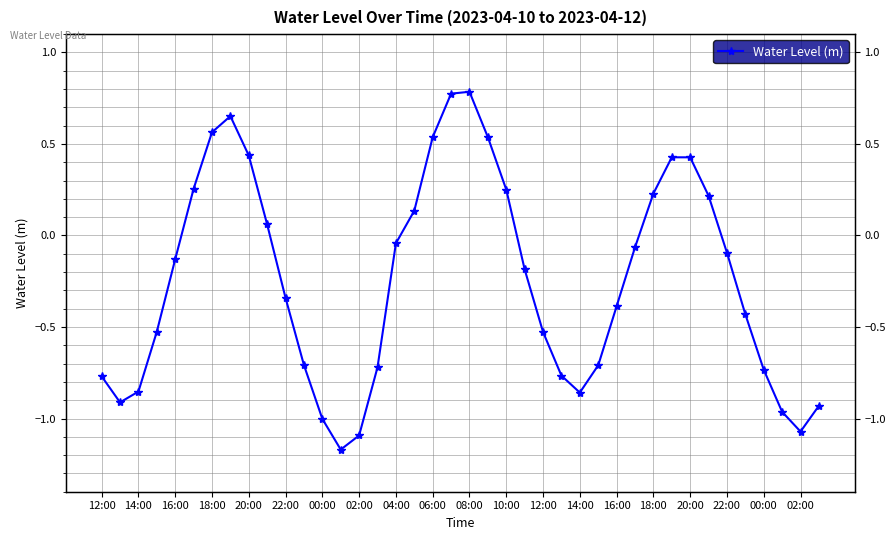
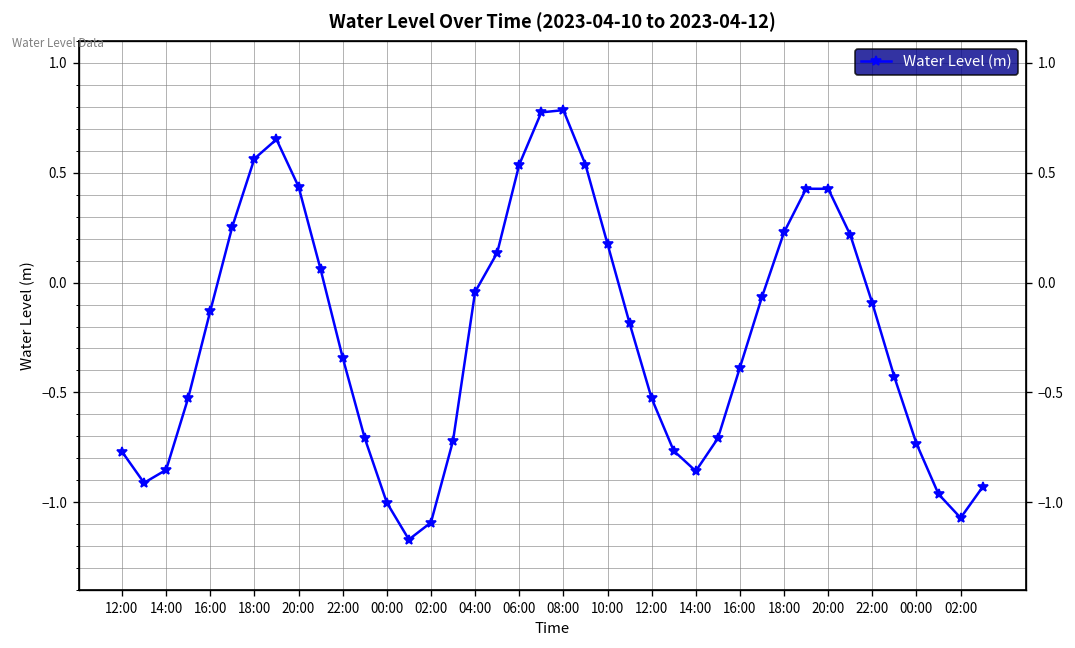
10:00: 0.25 -> 0.18
